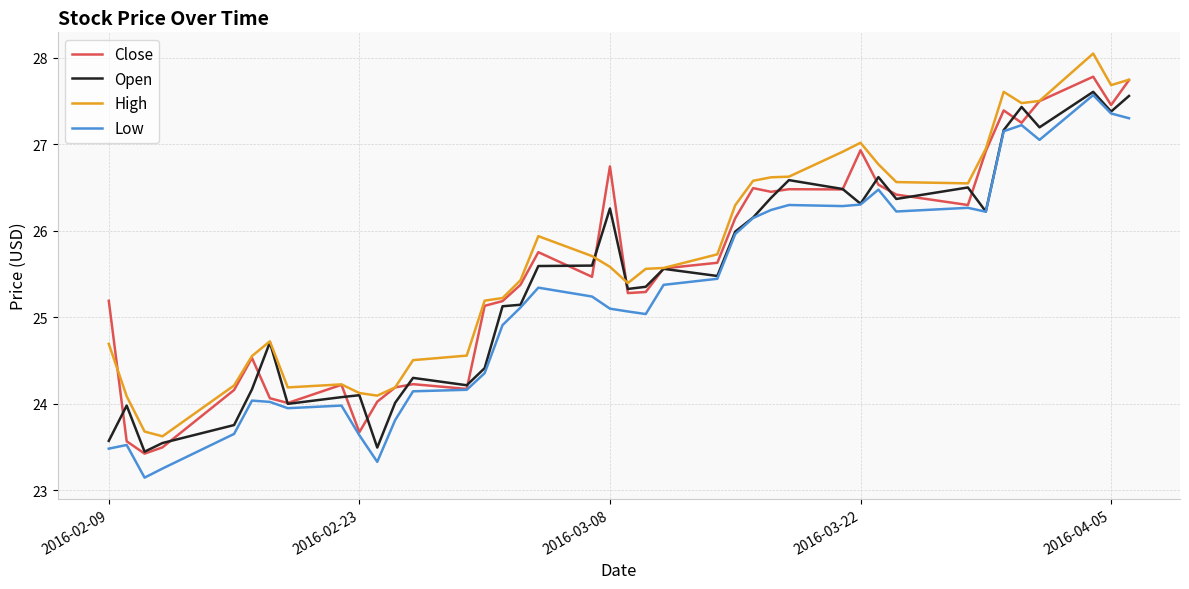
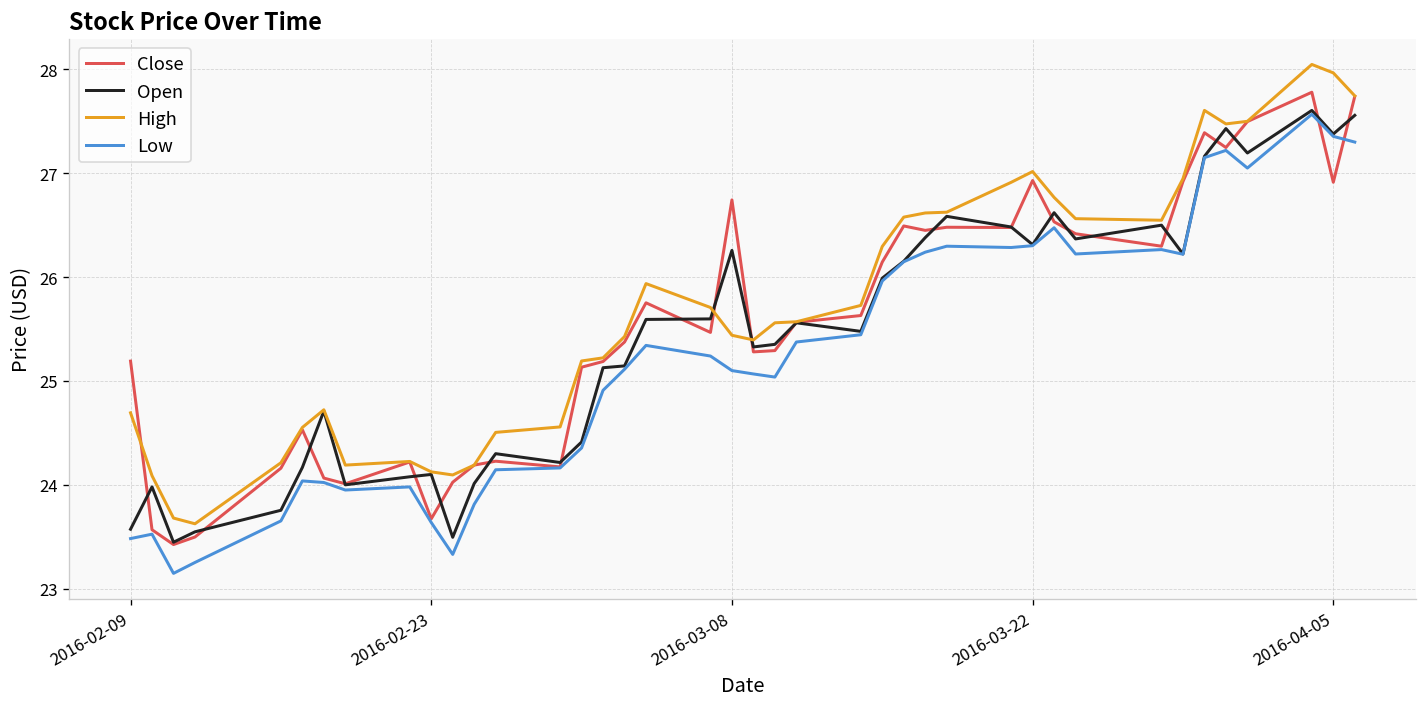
High, 2016-03-08: 25.6 -> 25.4
Close, 2016-04-05: 27.5 -> 26.9
High, 2016-04-05: 27.7 -> 28.0
